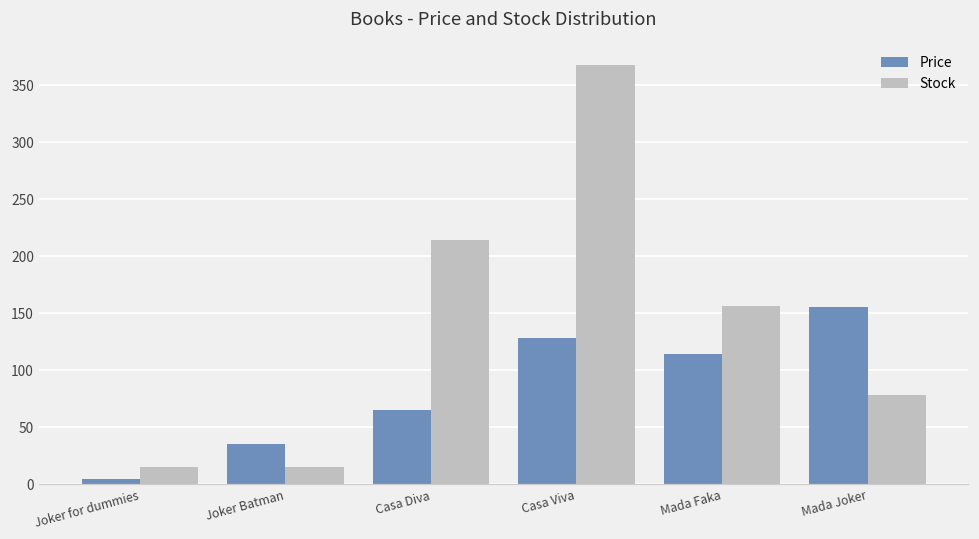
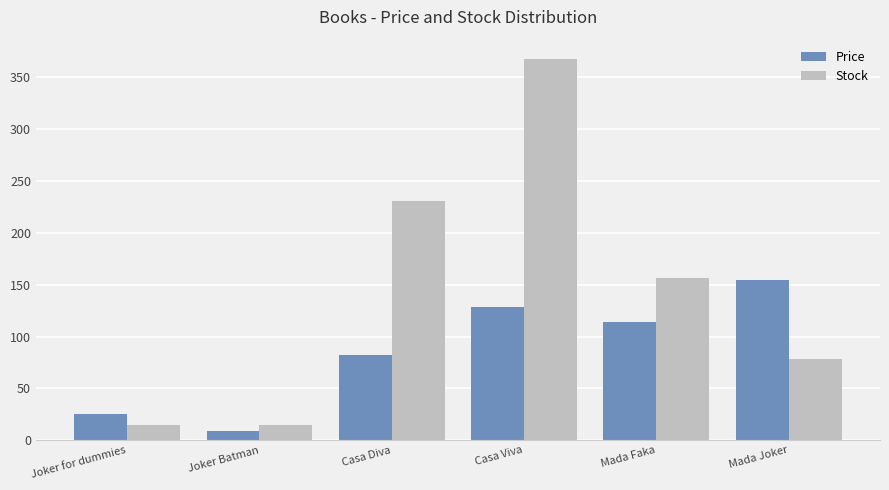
Price, Joker for dummies: 4 -> 25
Price, Joker Batman: 35 -> 9
Price, Casa Diva: 65 -> 82
Stock, Casa Diva: 214 -> 231
